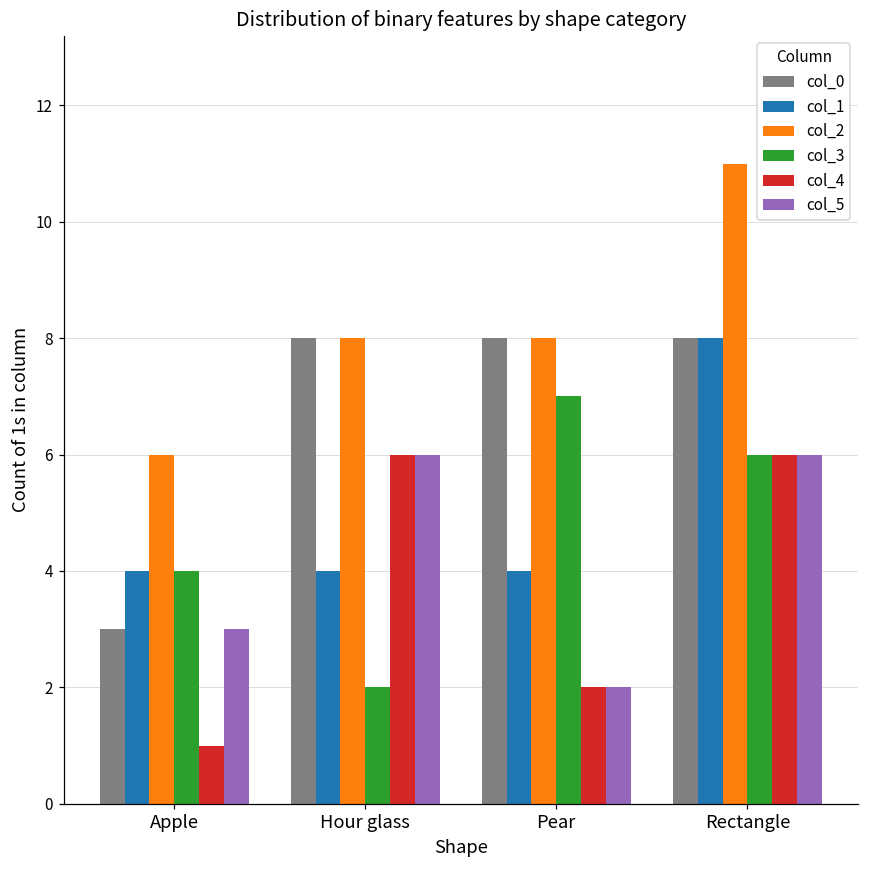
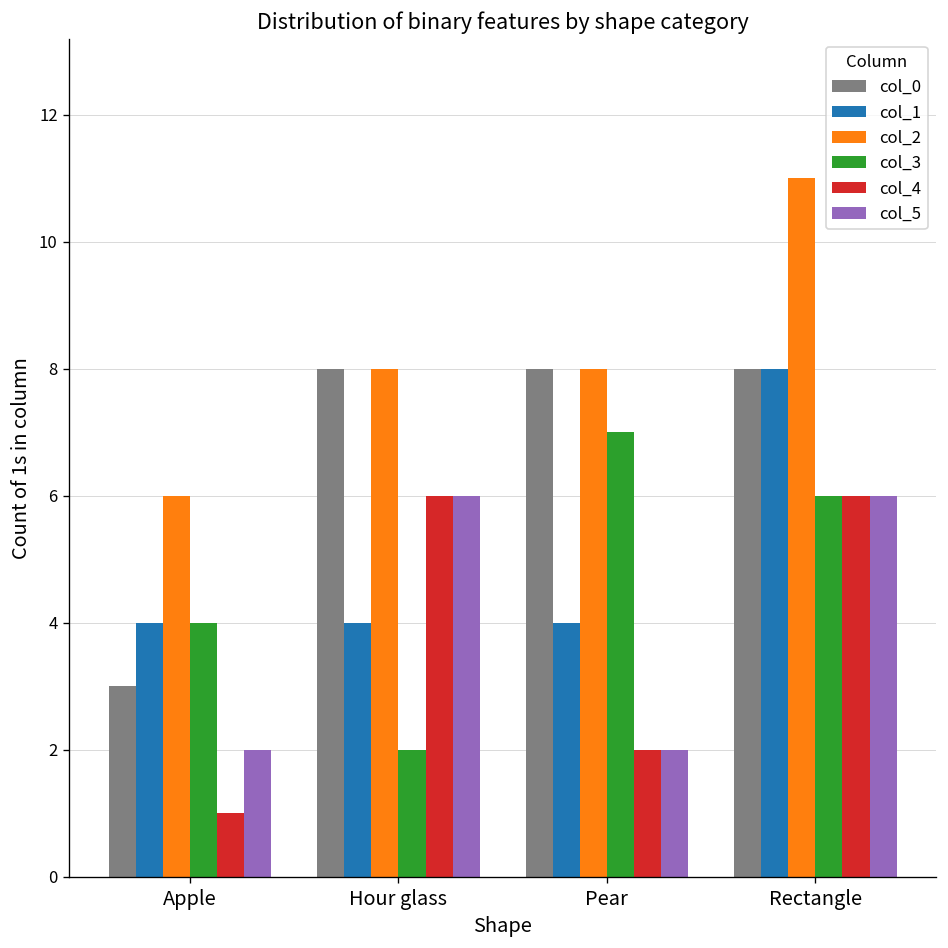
col_5, Apple: 3 -> 2
